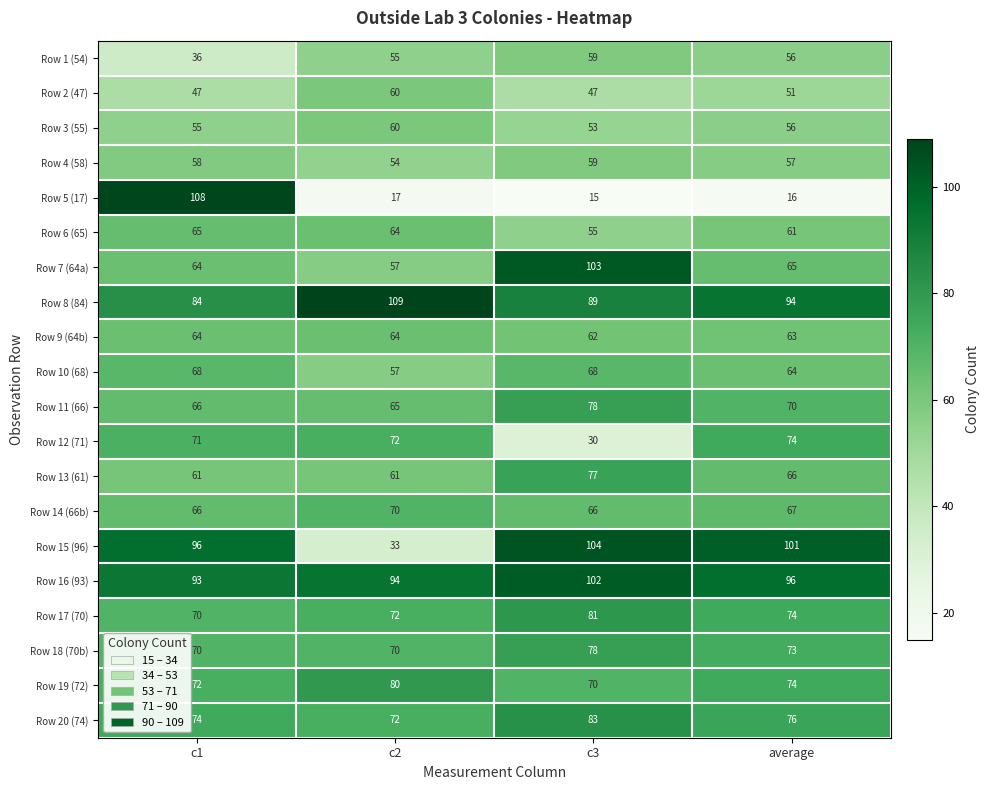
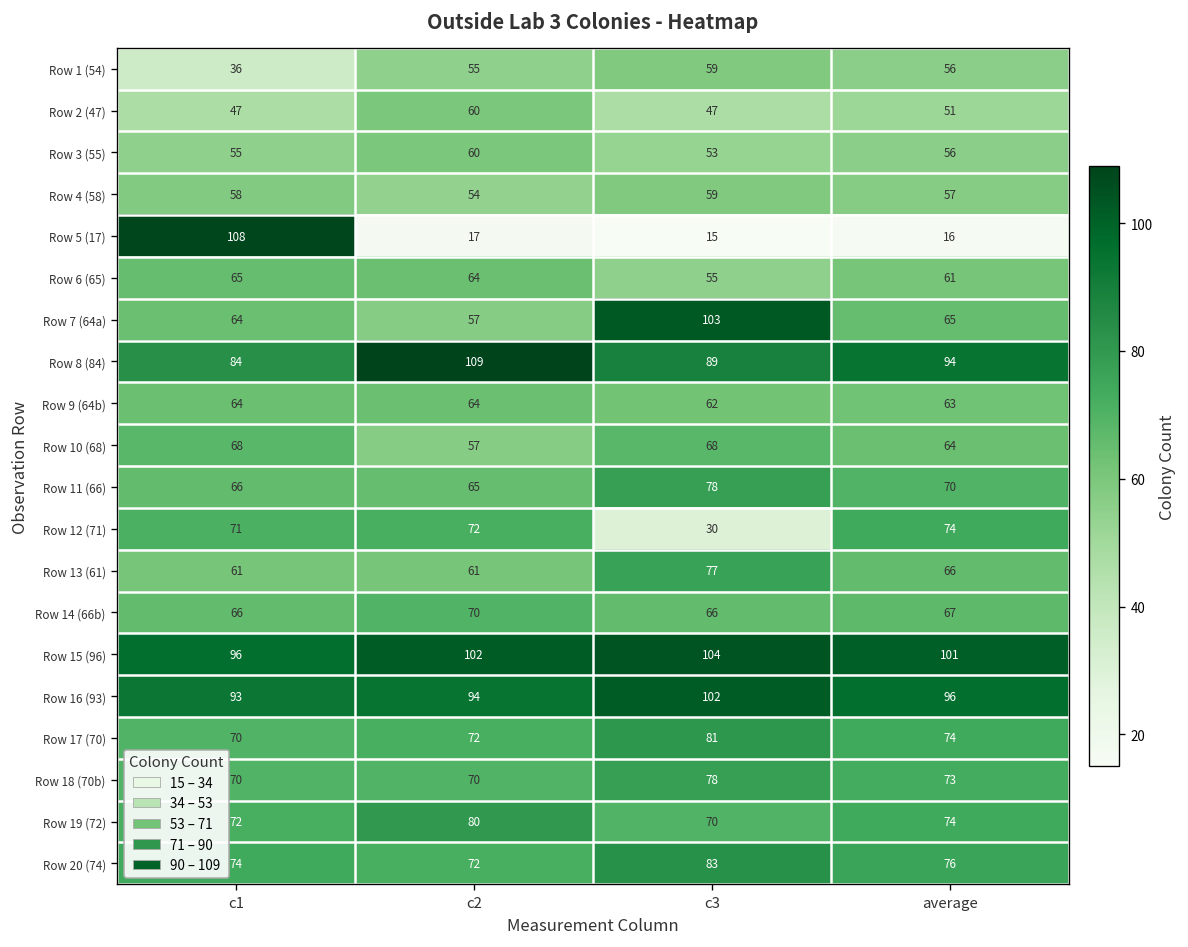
Row 15 (96), c2: 33 -> 102
